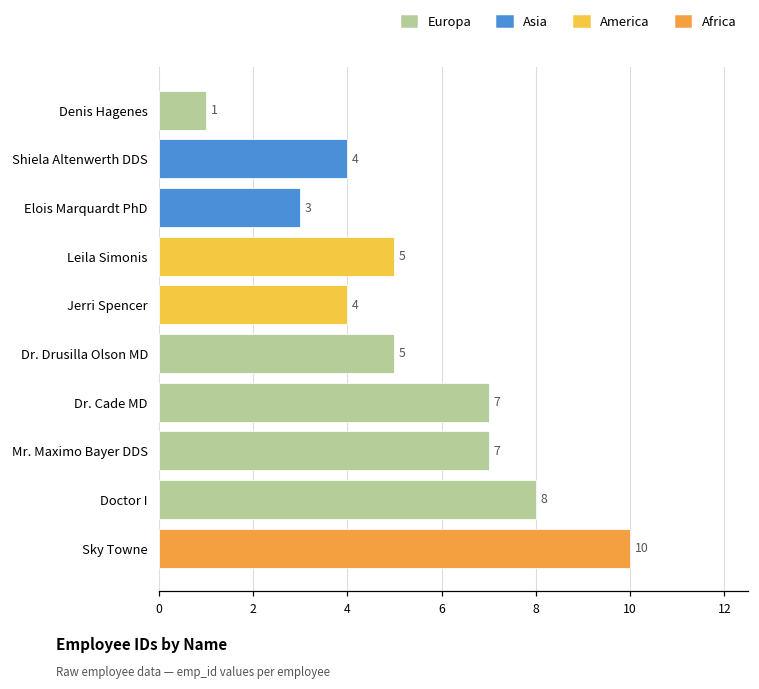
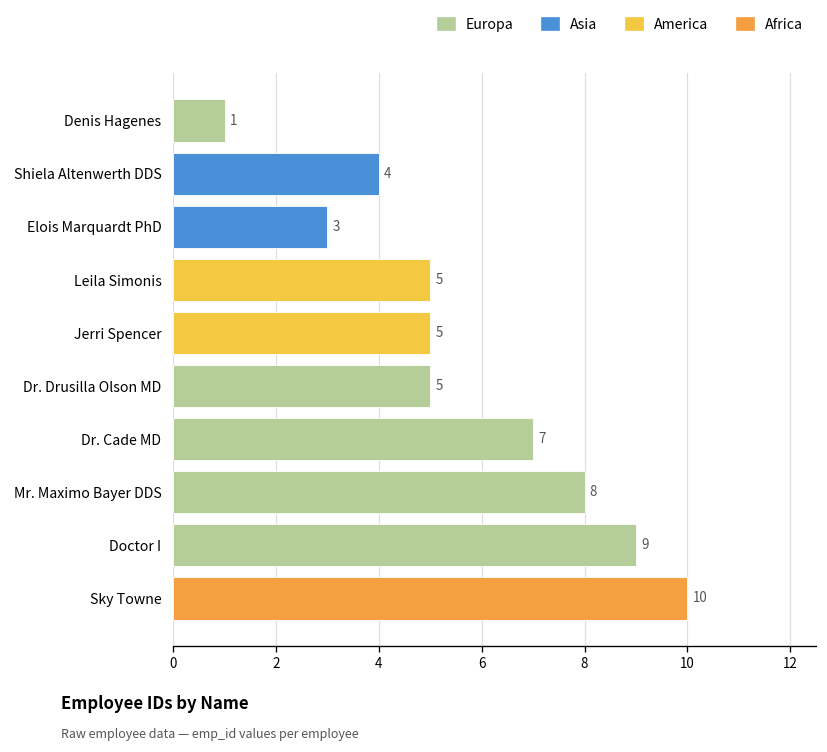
Jerri Spencer: 4 -> 5
Mr. Maximo Bayer DDS: 7 -> 8
Doctor I: 8 -> 9
